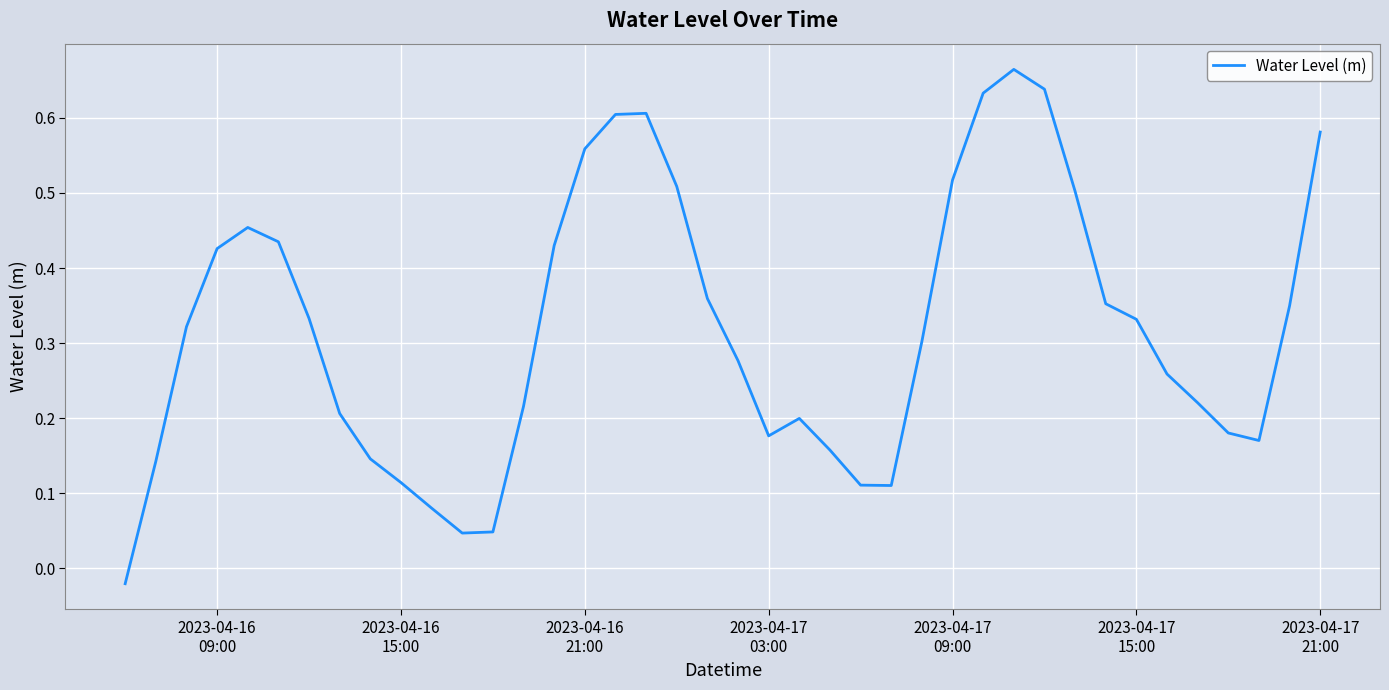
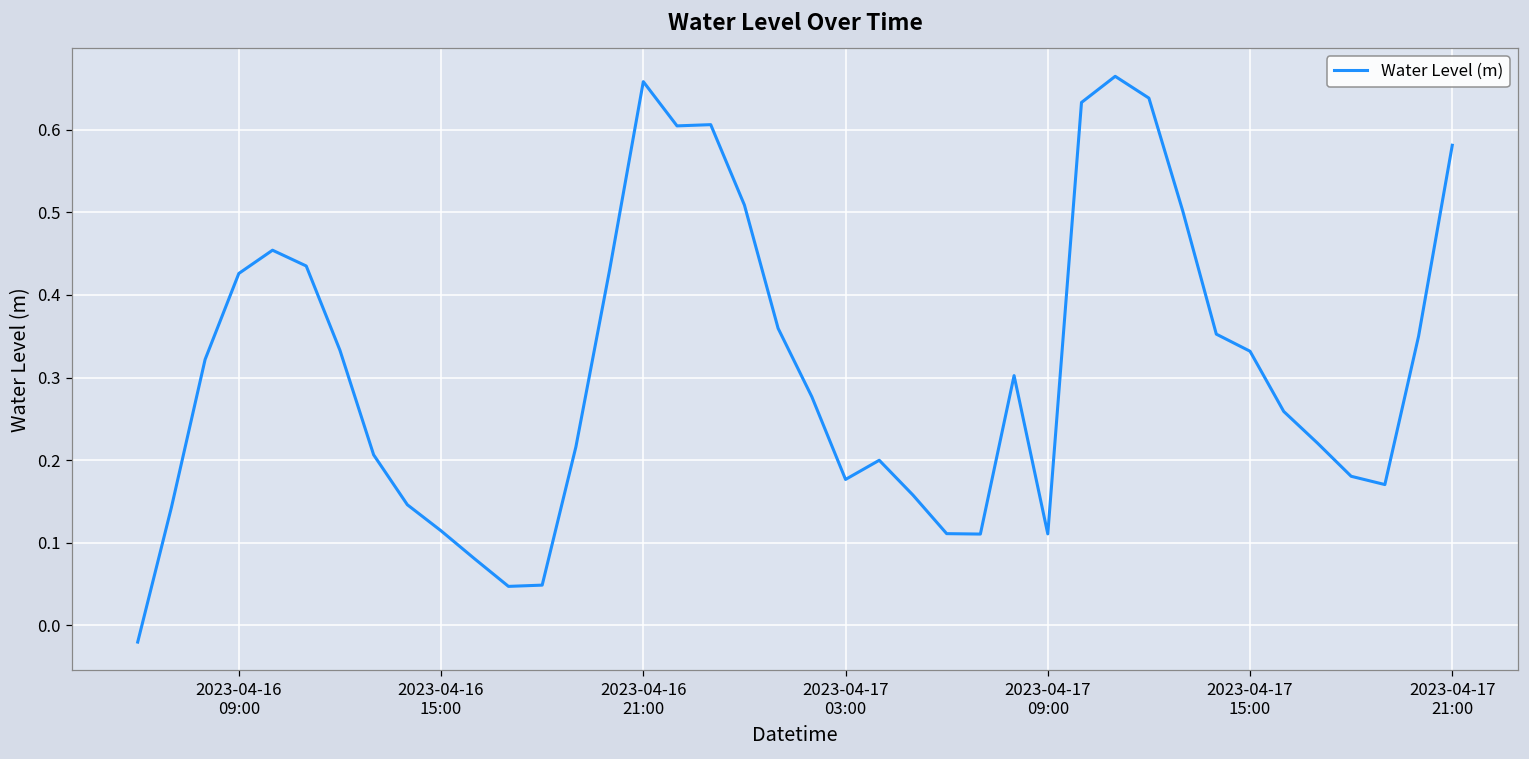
2023-04-16 21:00: 0.56 -> 0.66
2023-04-17 09:00: 0.52 -> 0.11
